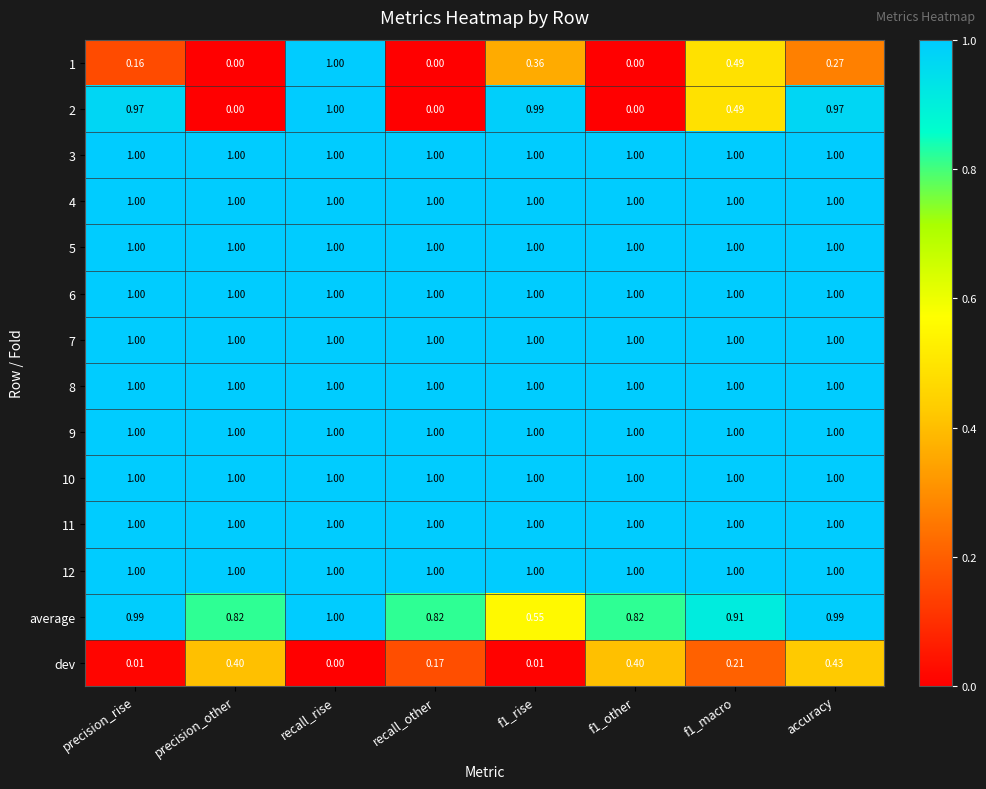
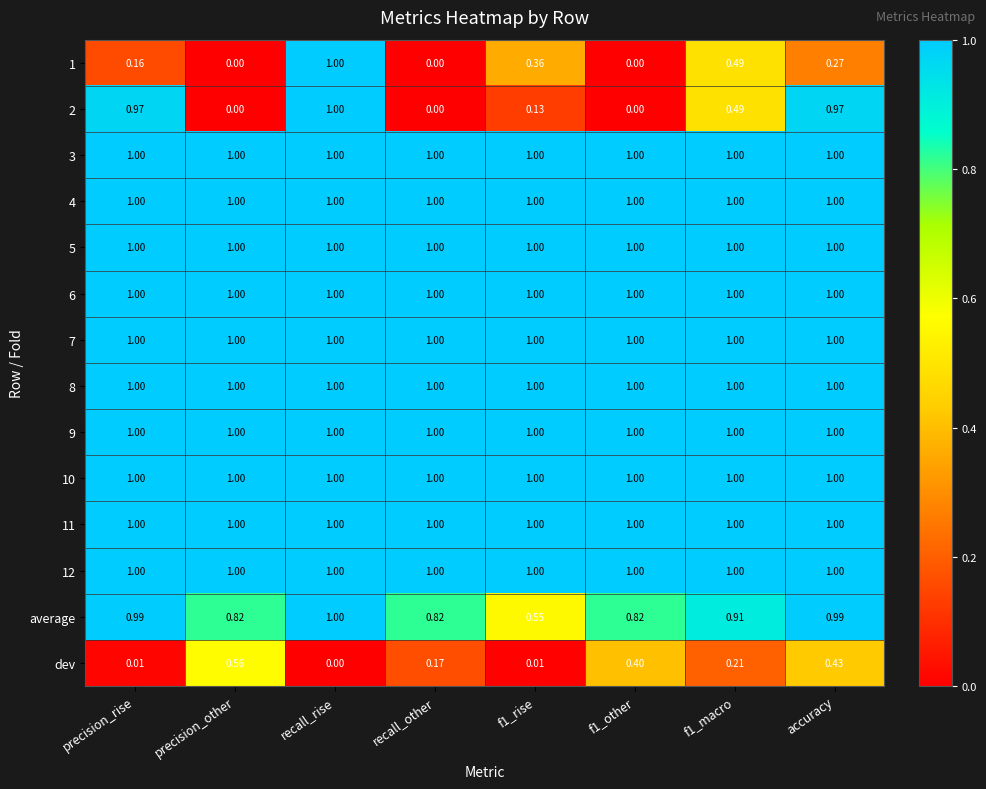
2, f1_rise: 0.99 -> 0.13
dev, precision_other: 0.40 -> 0.56
